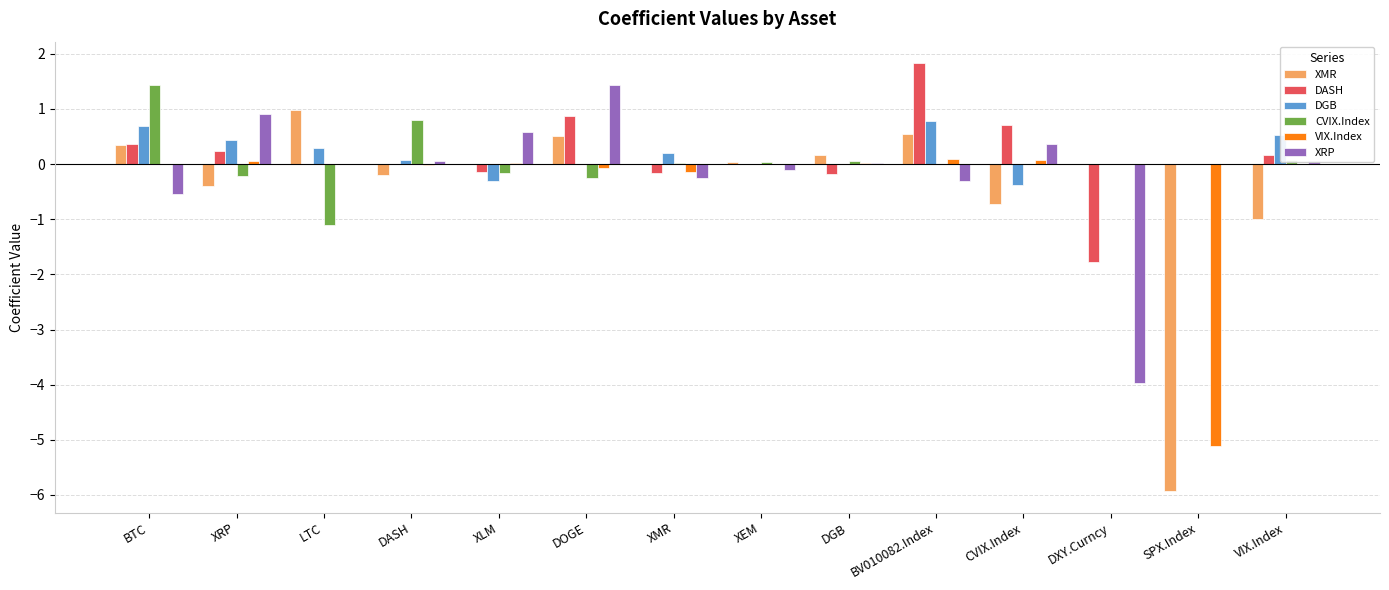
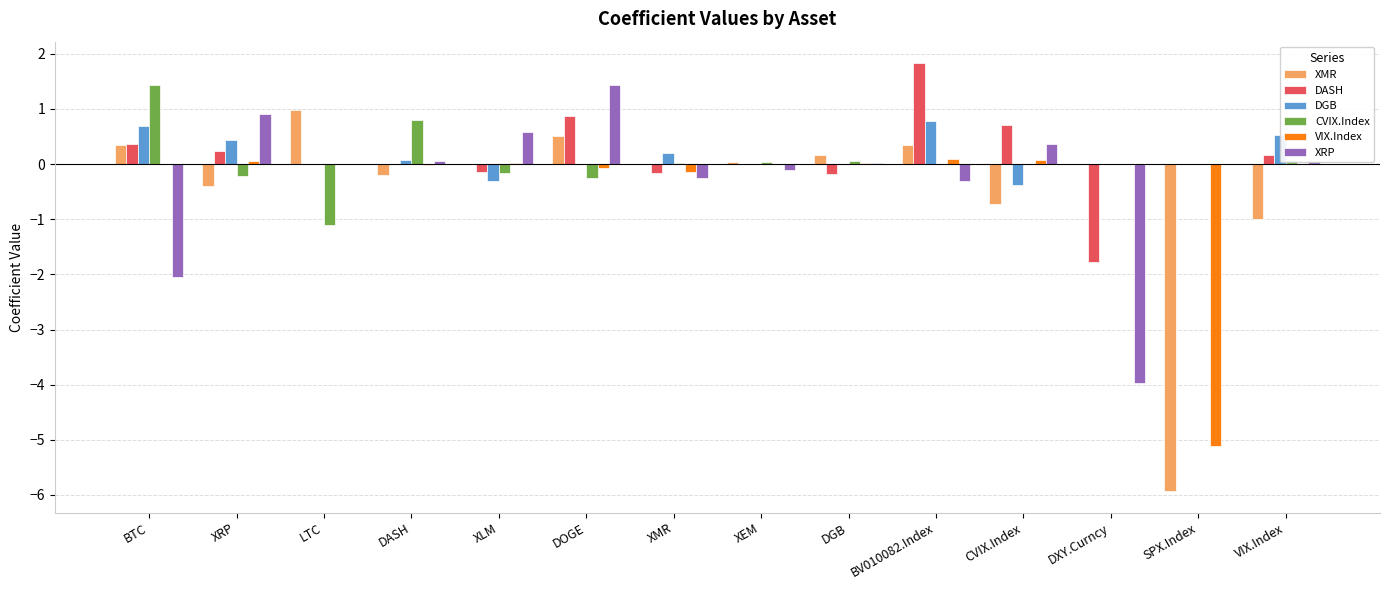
XRP, BTC: -0.5 -> -2.0
DGB, LTC: 0.3 -> 0.0
XMR, BV010082.Index: 0.6 -> 0.4
